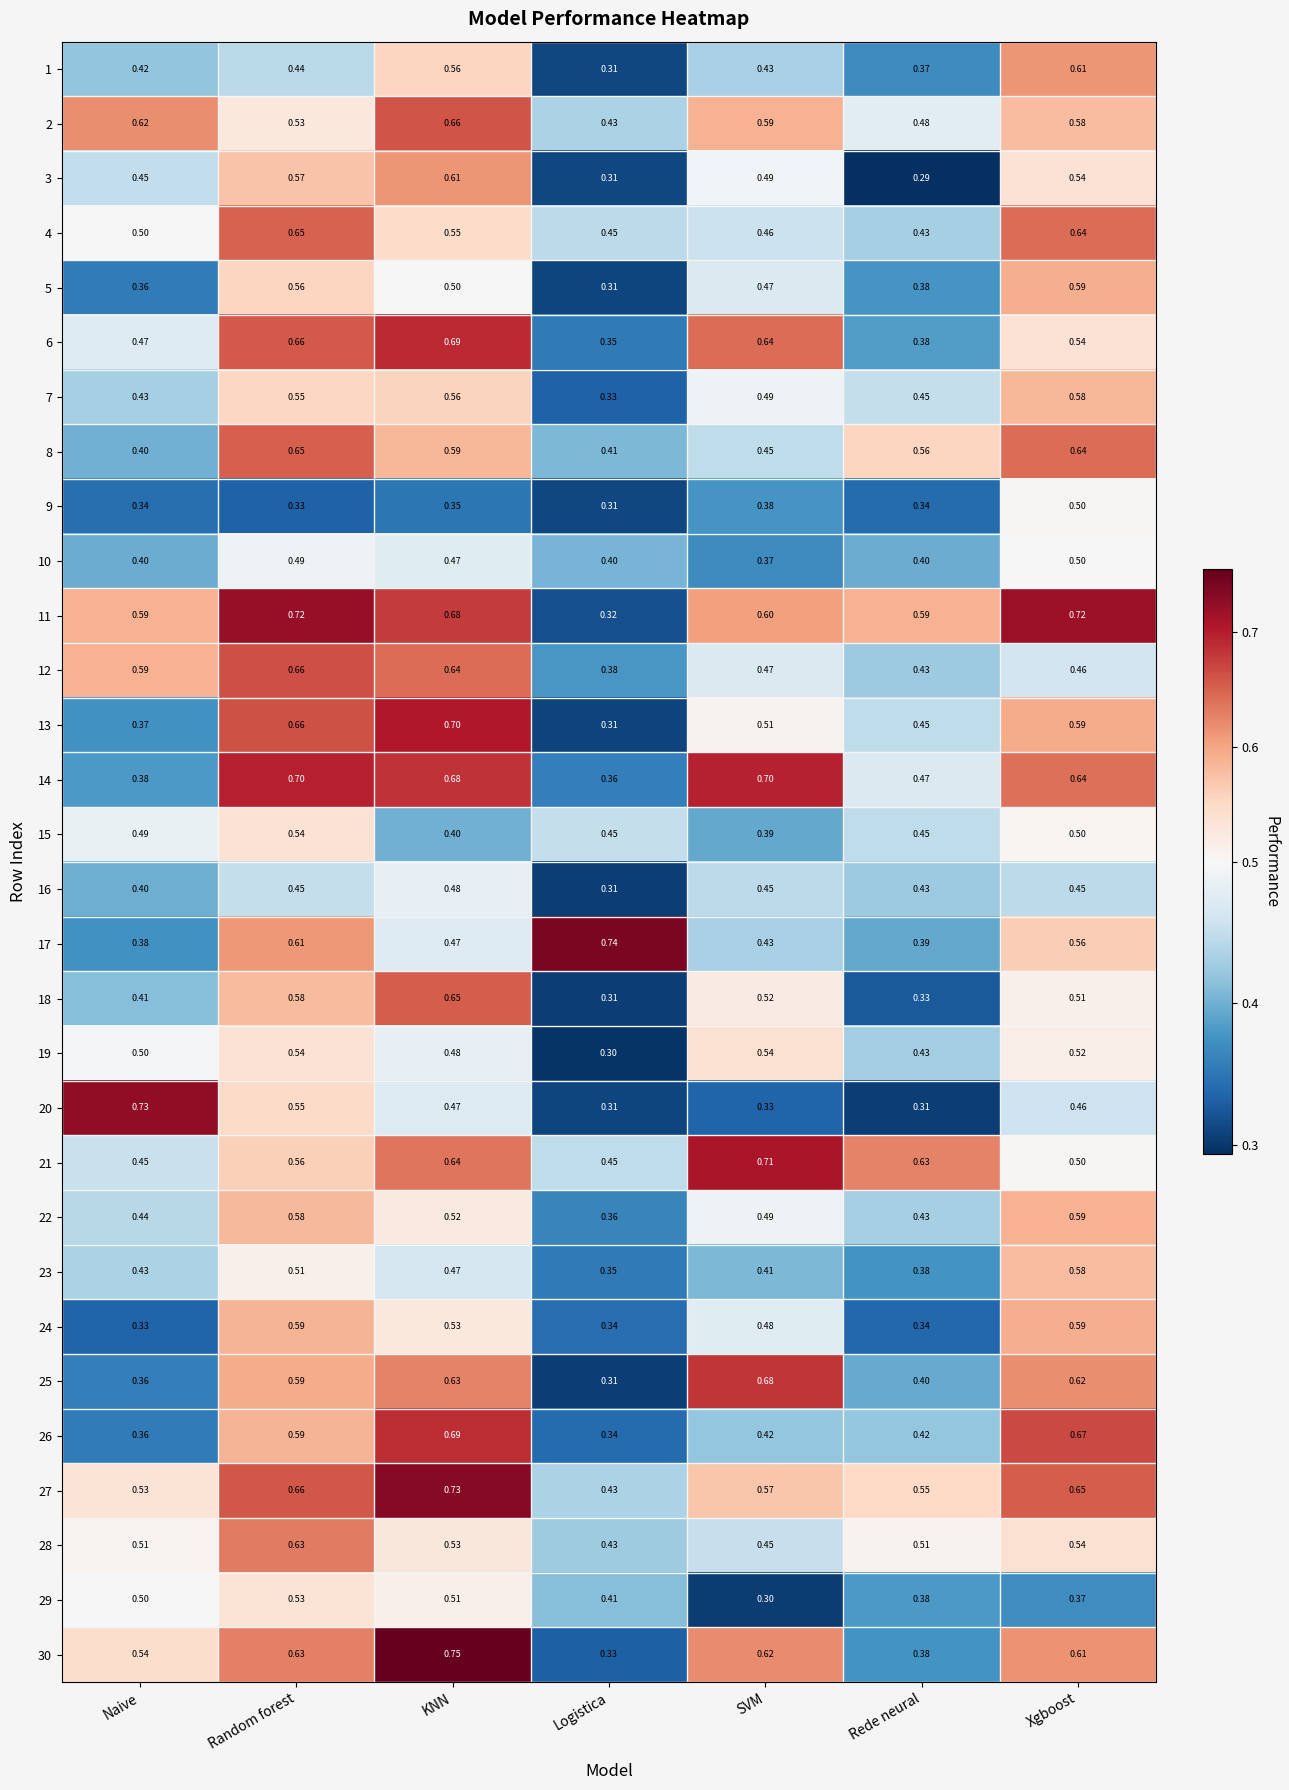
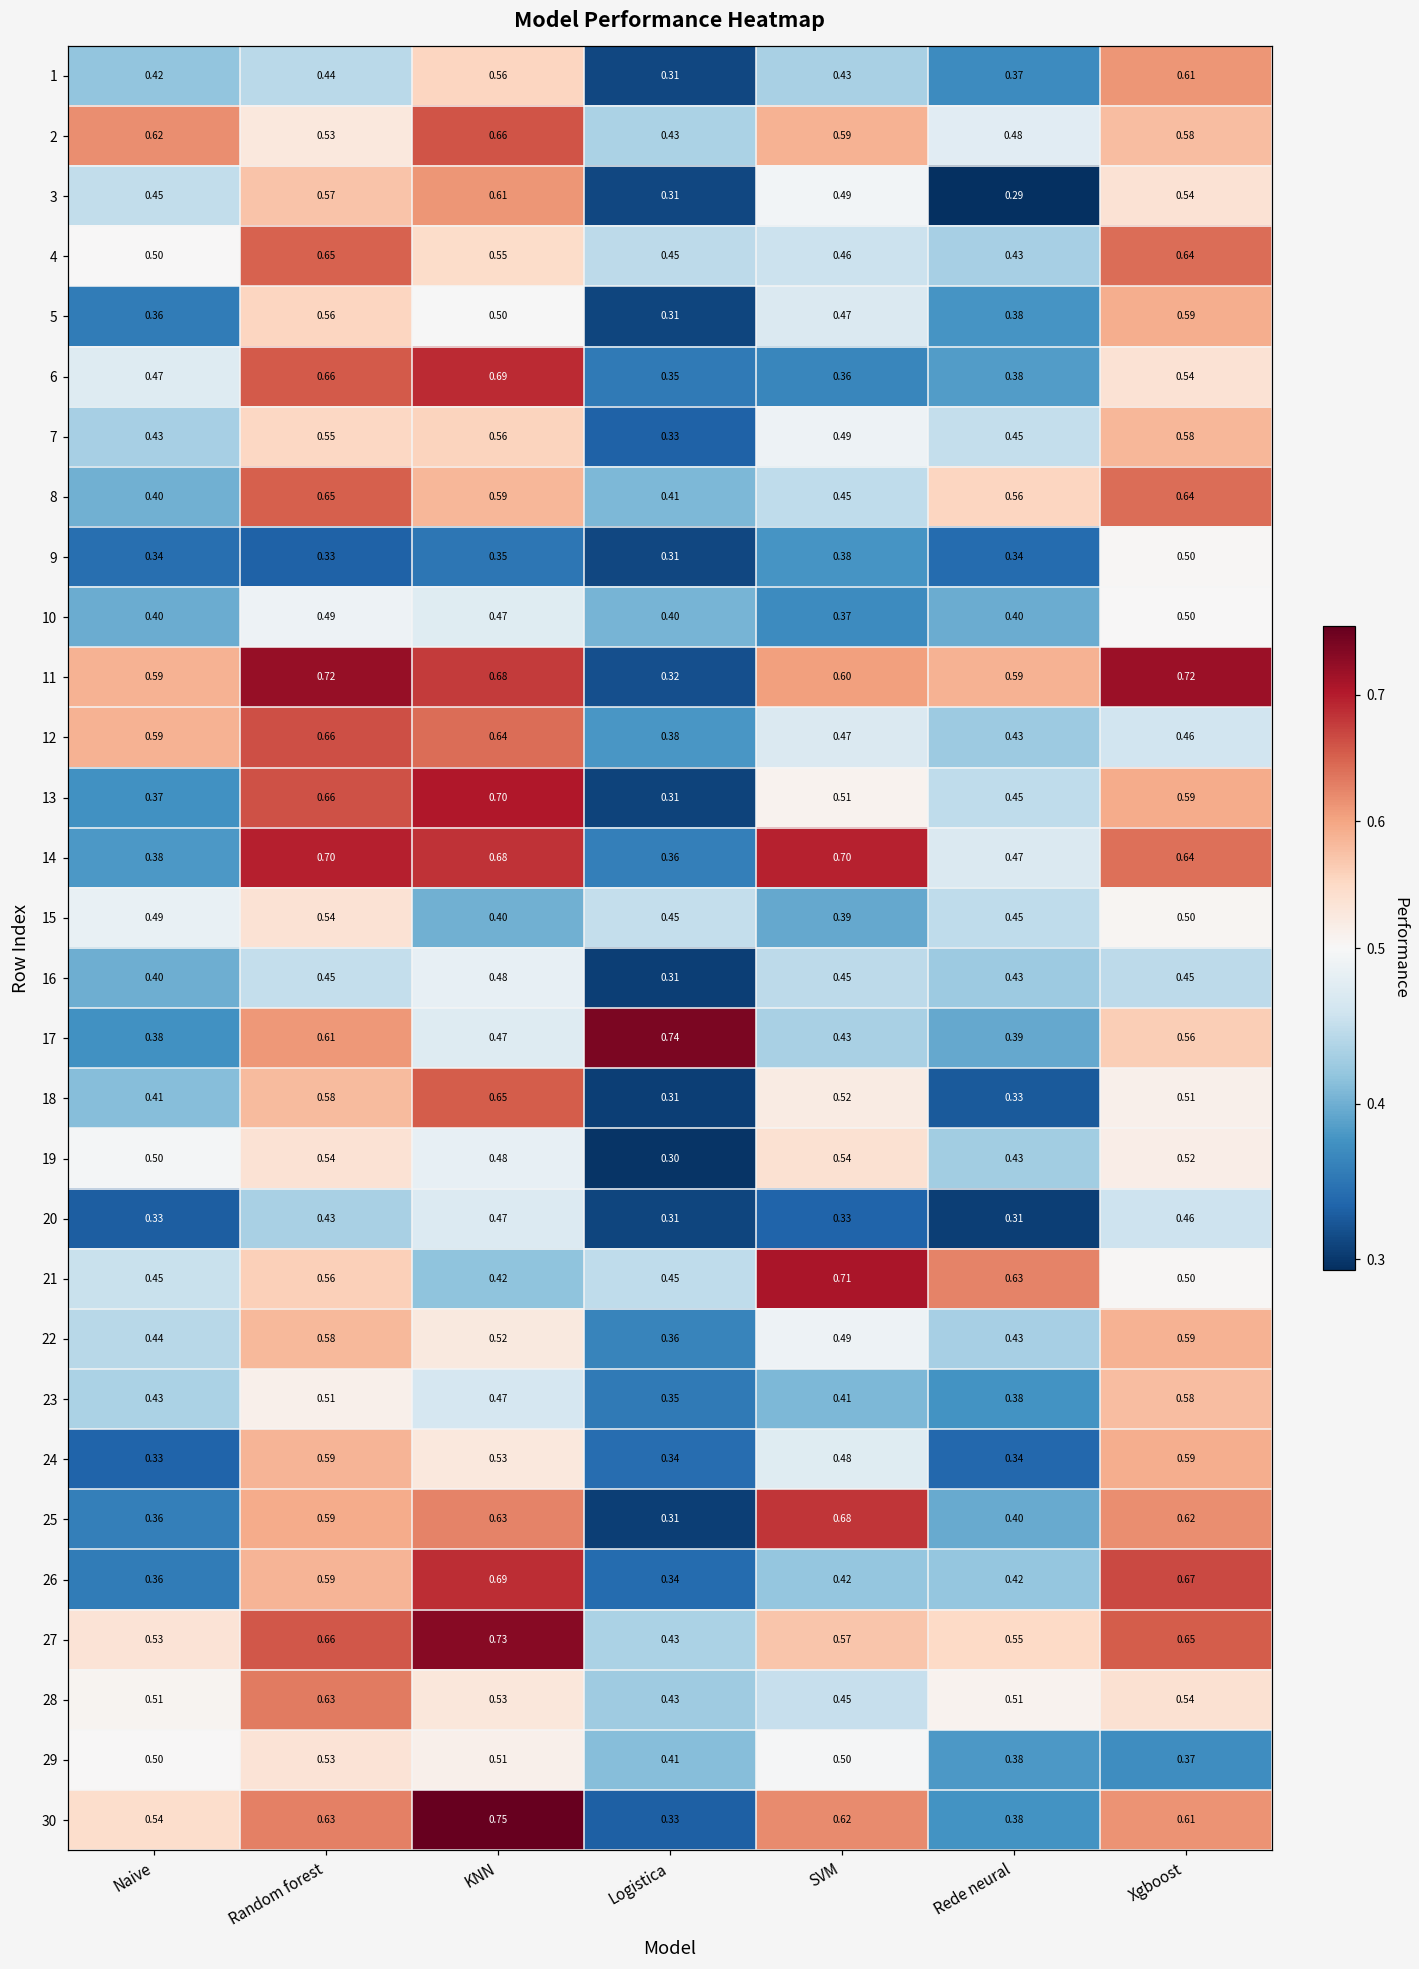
6, SVM: 0.64 -> 0.36
20, Naive: 0.73 -> 0.33
20, Random forest: 0.55 -> 0.43
21, KNN: 0.64 -> 0.42
29, SVM: 0.30 -> 0.50
